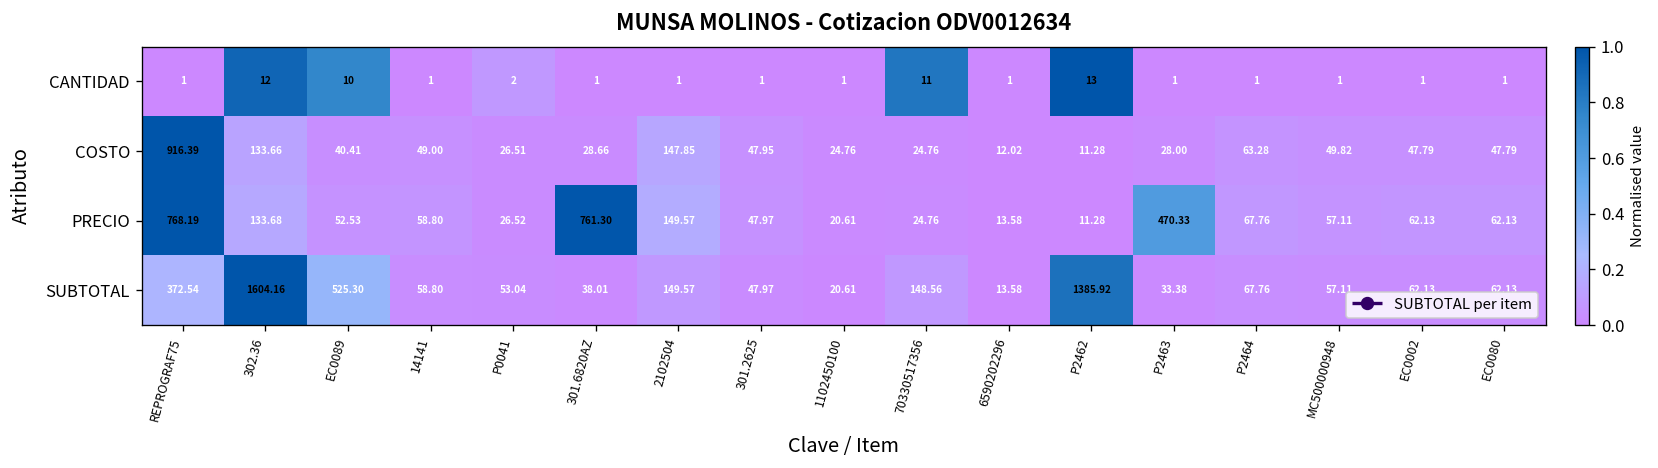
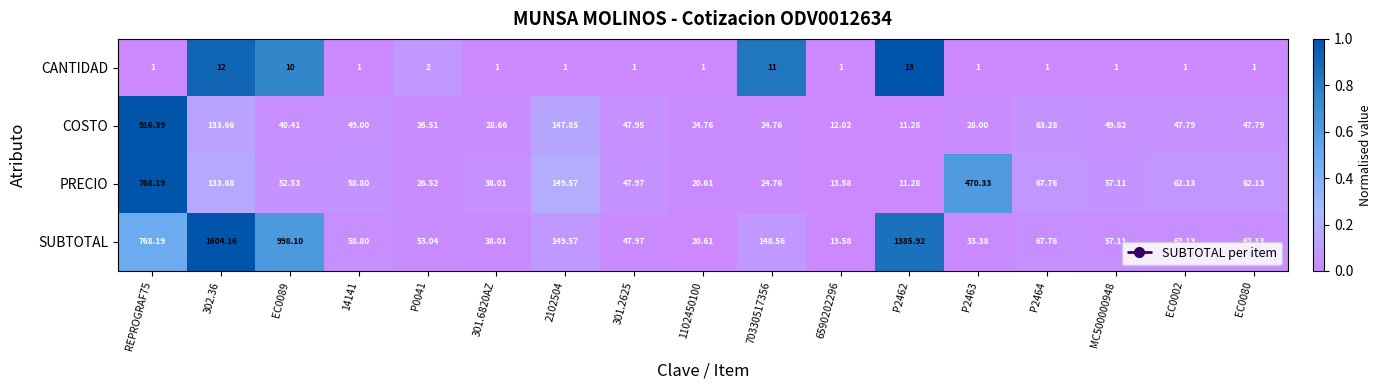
PRECIO, 301.6820AZ: 761.30 -> 38.01
SUBTOTAL, REPROGRAF75: 372.54 -> 768.19
SUBTOTAL, EC0089: 525.30 -> 998.10
